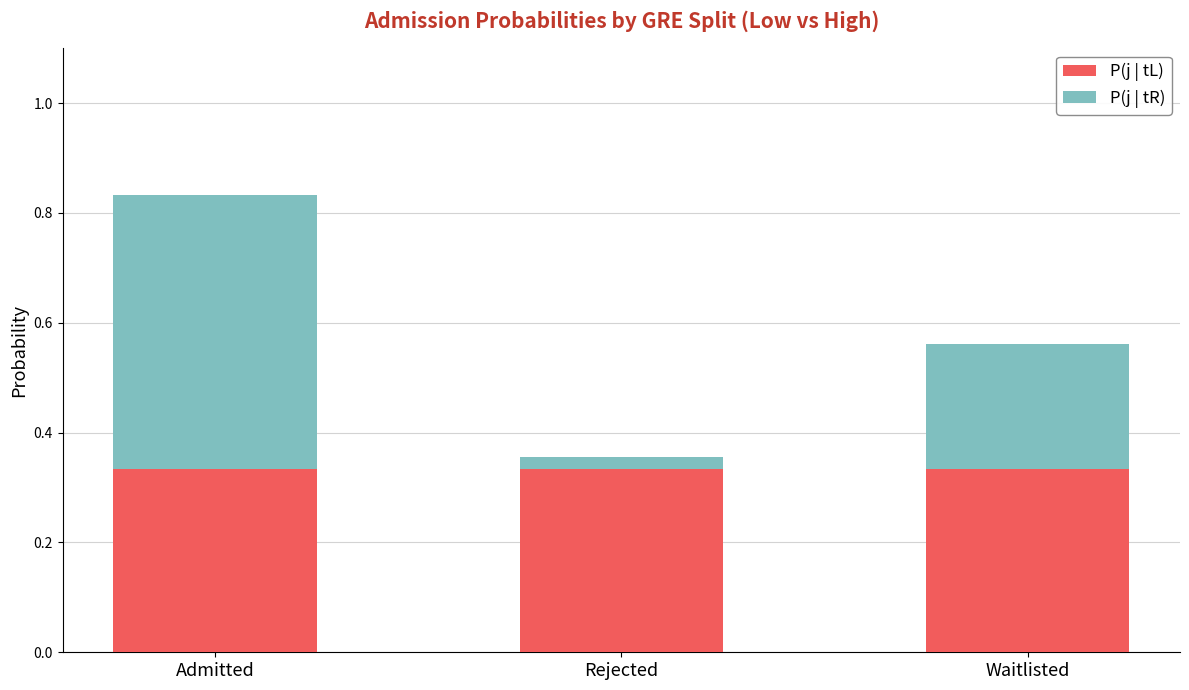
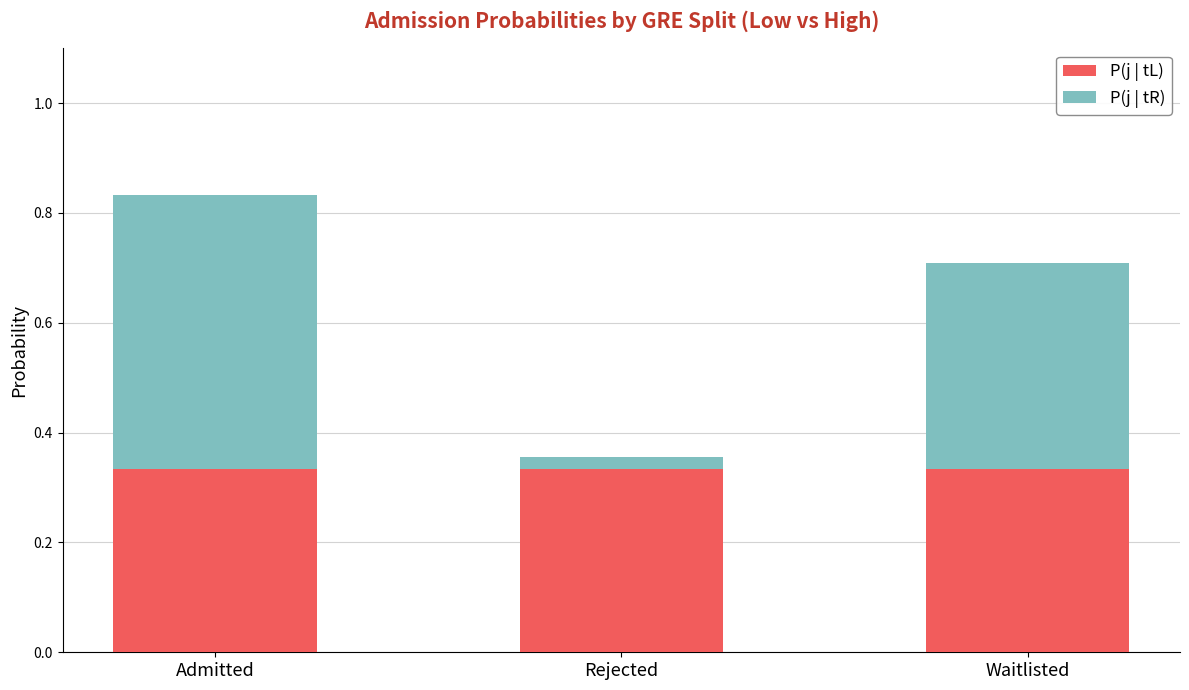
P(j | tR), Waitlisted: 0.23 -> 0.37
